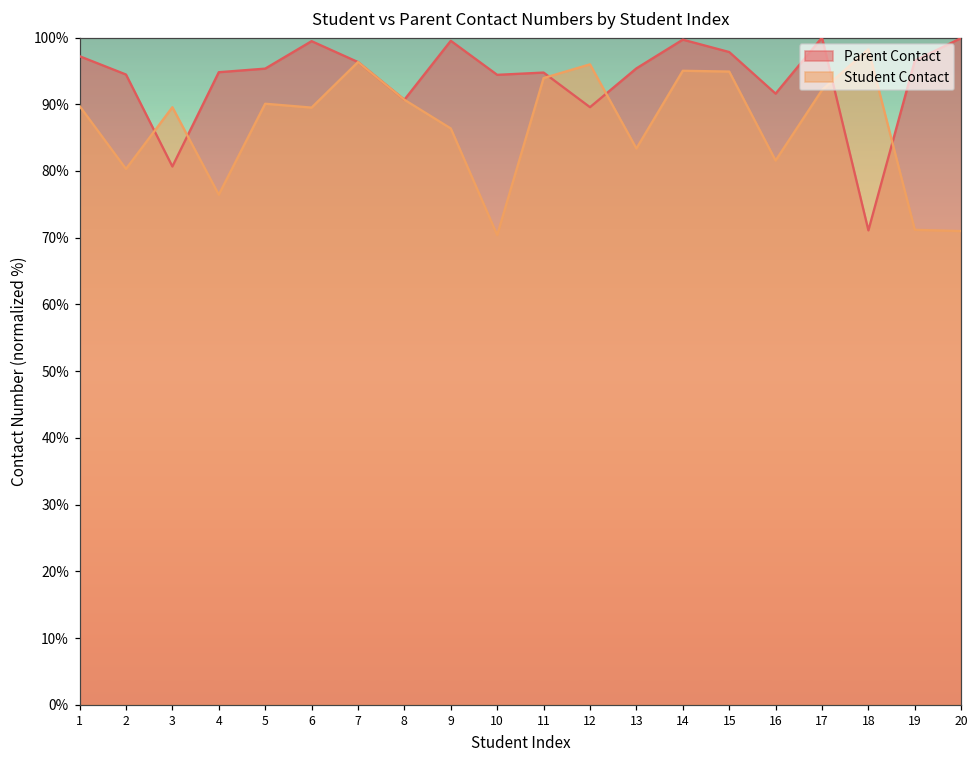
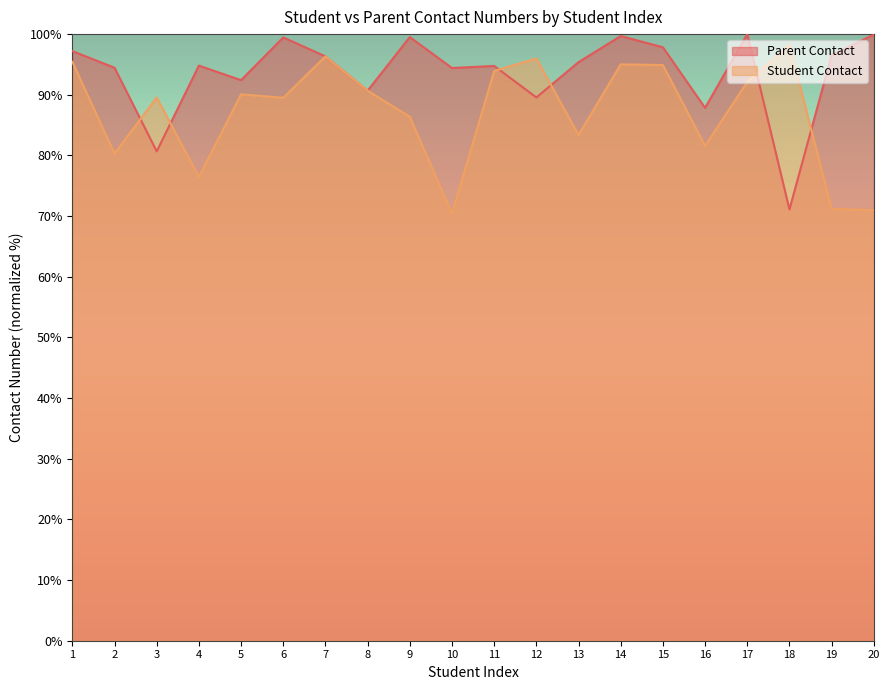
Student Contact, 1: 90% -> 95%
Parent Contact, 5: 95% -> 92%
Parent Contact, 16: 92% -> 88%
